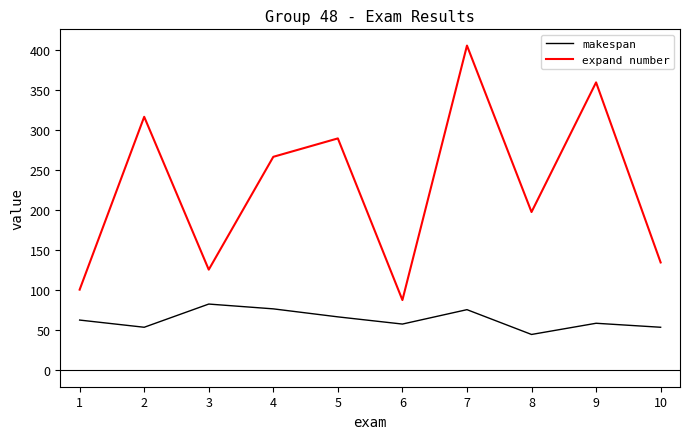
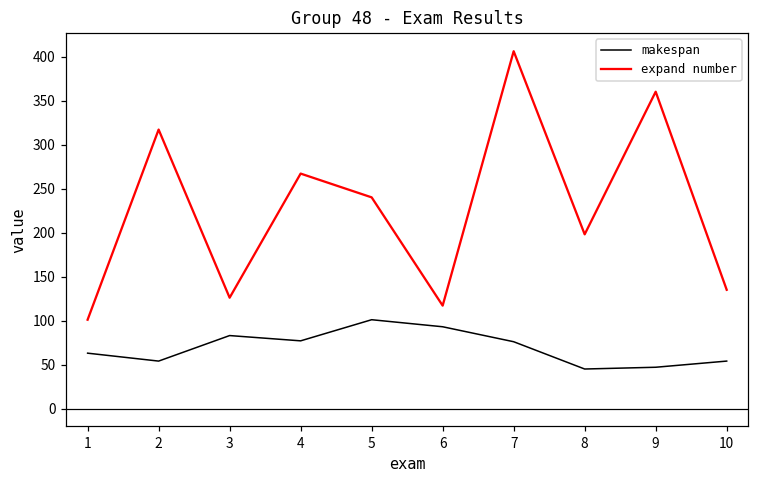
makespan, 5: 70 -> 100
expand number, 5: 290 -> 240
makespan, 6: 60 -> 90
expand number, 6: 90 -> 120
makespan, 9: 60 -> 50
